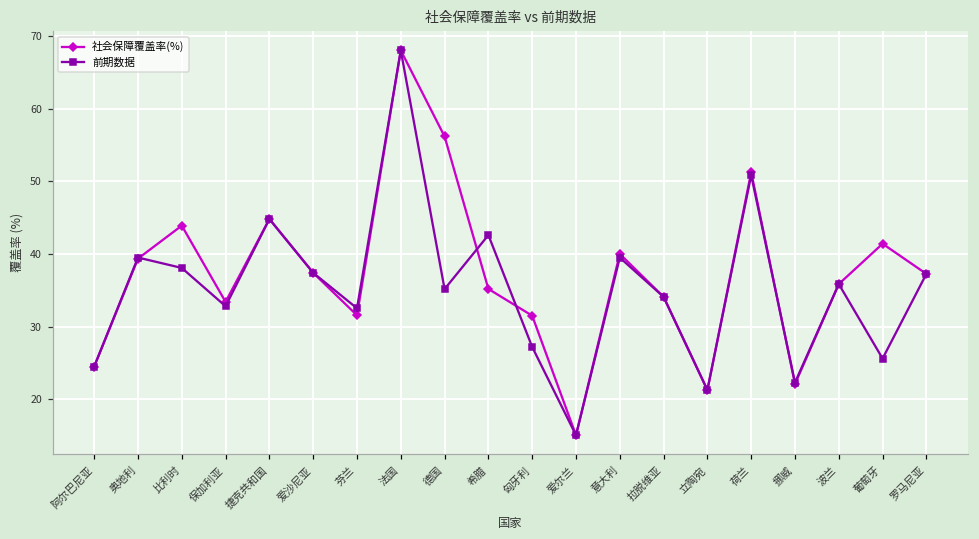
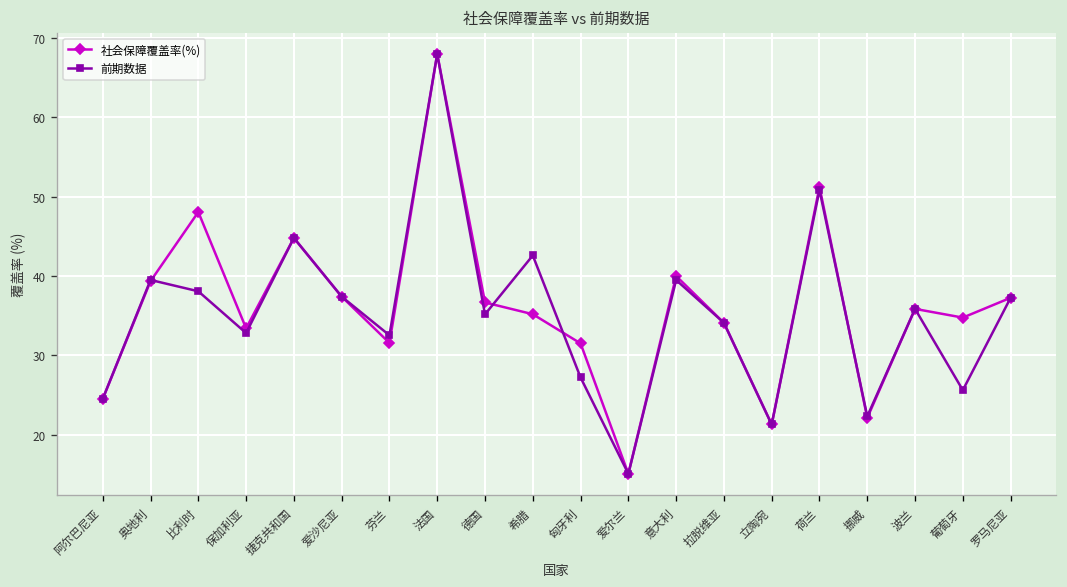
社会保障覆盖率(%), 比利时: 44 -> 48
社会保障覆盖率(%), 德国: 56 -> 37
社会保障覆盖率(%), 葡萄牙: 41 -> 35
